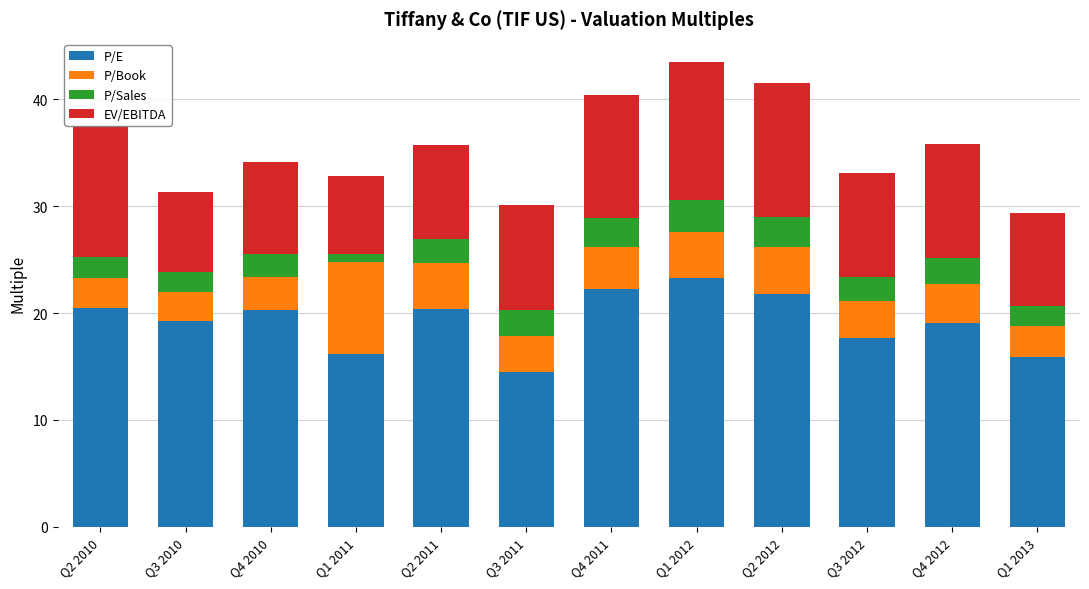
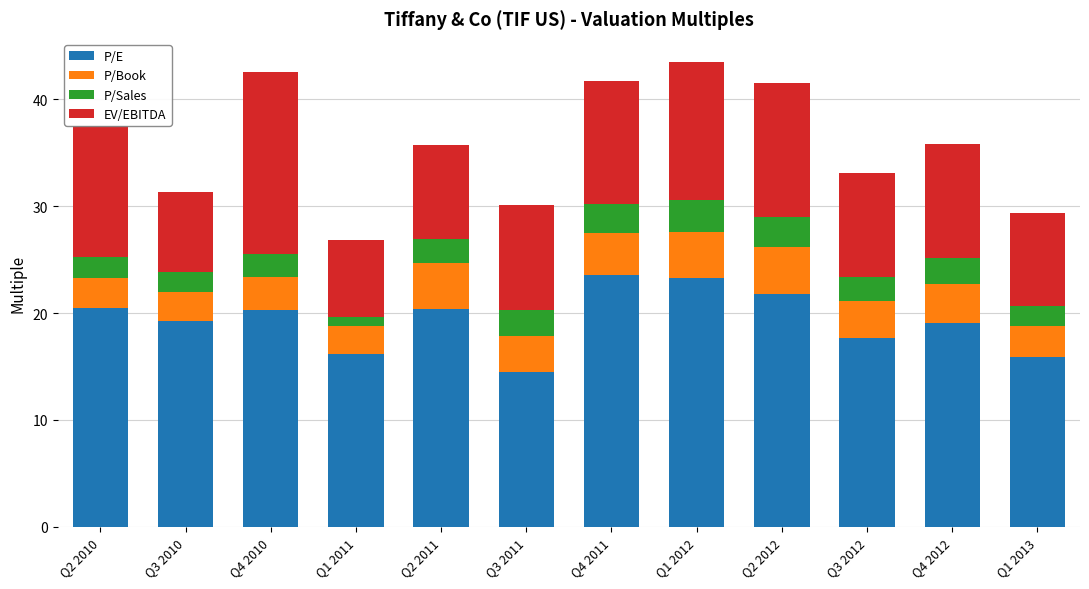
EV/EBITDA, Q4 2010: 8.6 -> 17.0
P/Book, Q1 2011: 8.7 -> 2.7
P/E, Q4 2011: 22.3 -> 23.6
